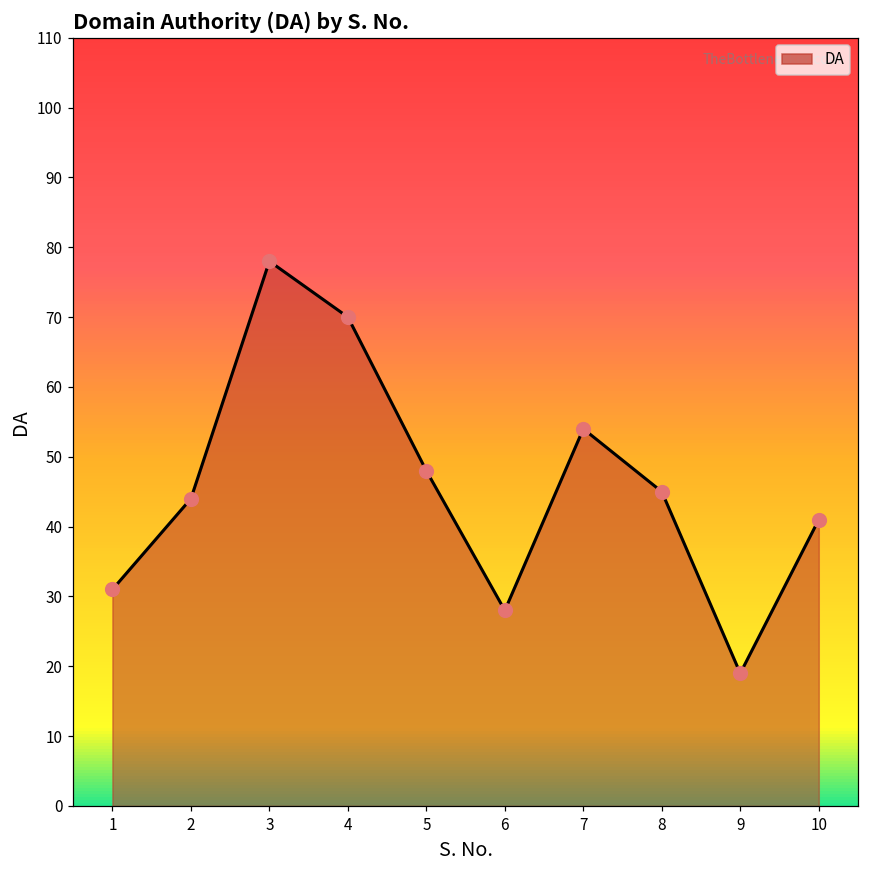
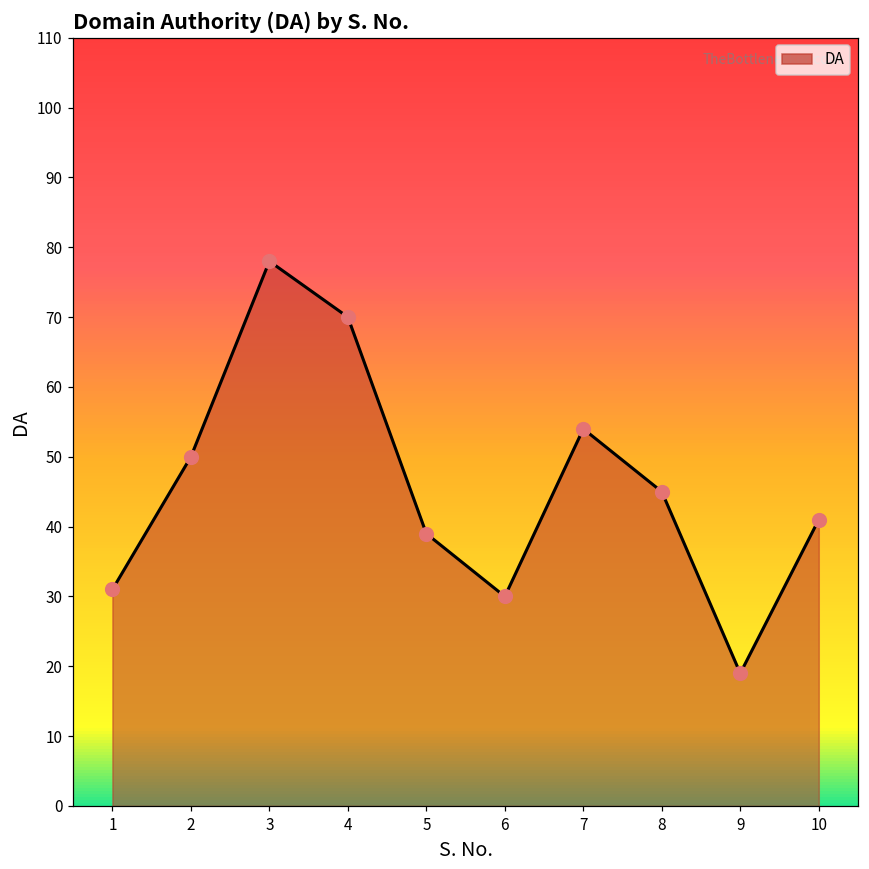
2: 44 -> 50
5: 48 -> 39
6: 28 -> 30
